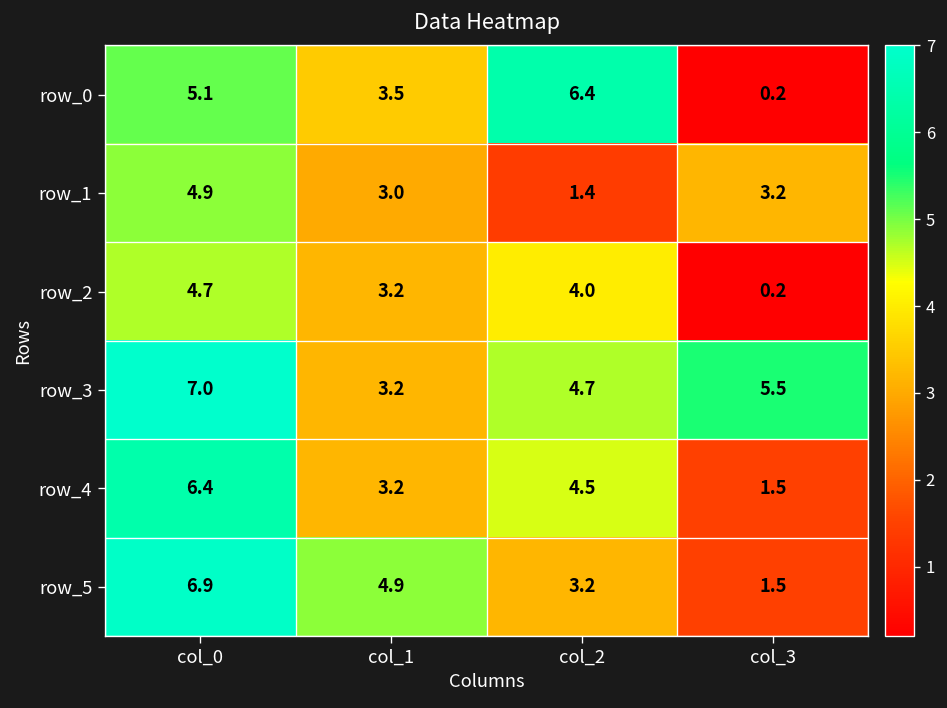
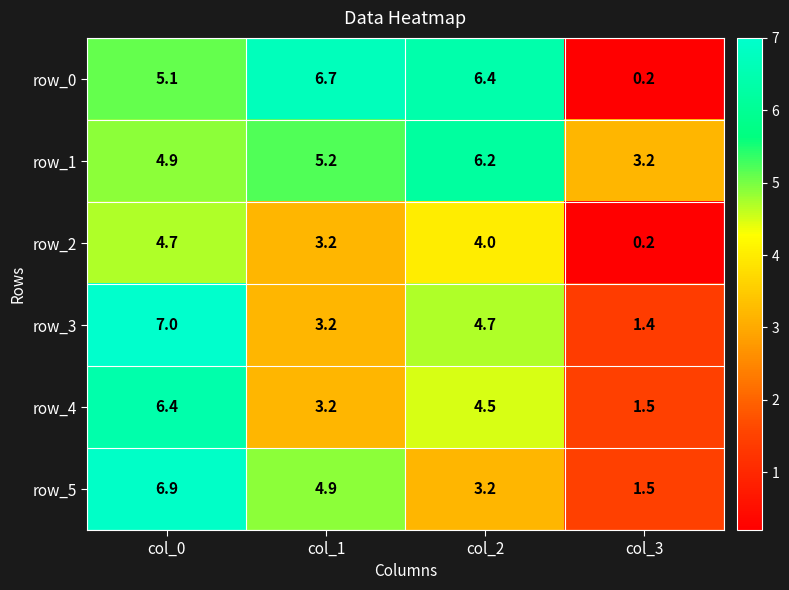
row_0, col_1: 3.5 -> 6.7
row_1, col_1: 3.0 -> 5.2
row_1, col_2: 1.4 -> 6.2
row_3, col_3: 5.5 -> 1.4
